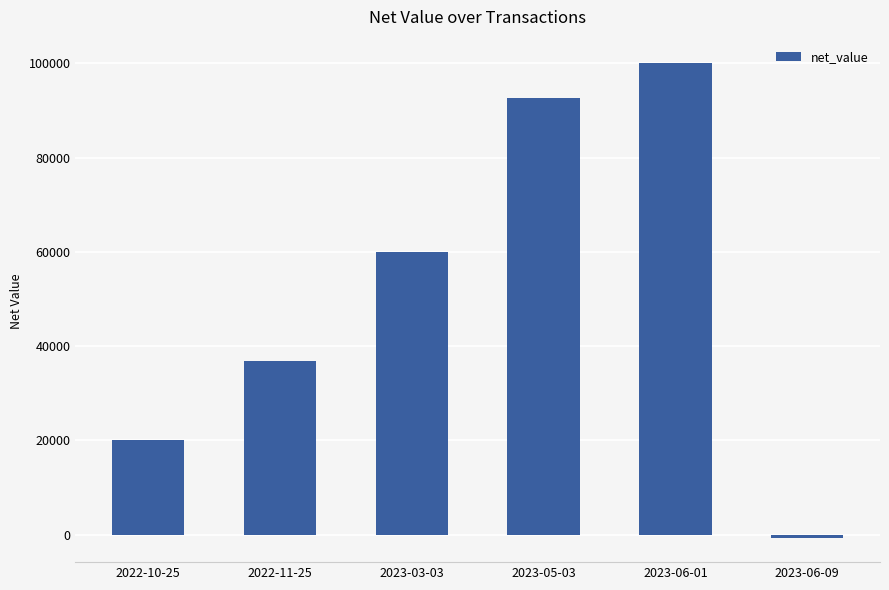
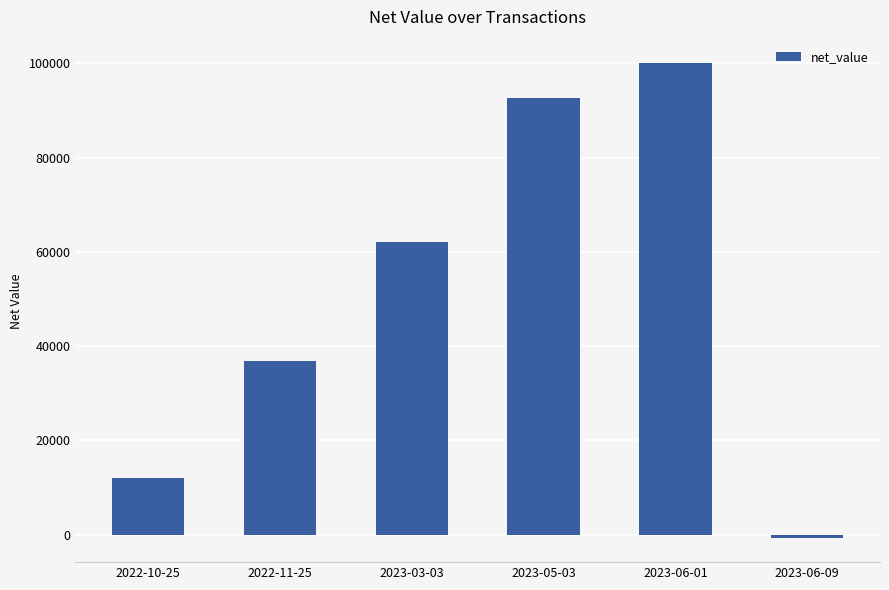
2022-10-25: 20000 -> 12000
2023-03-03: 60000 -> 62000
